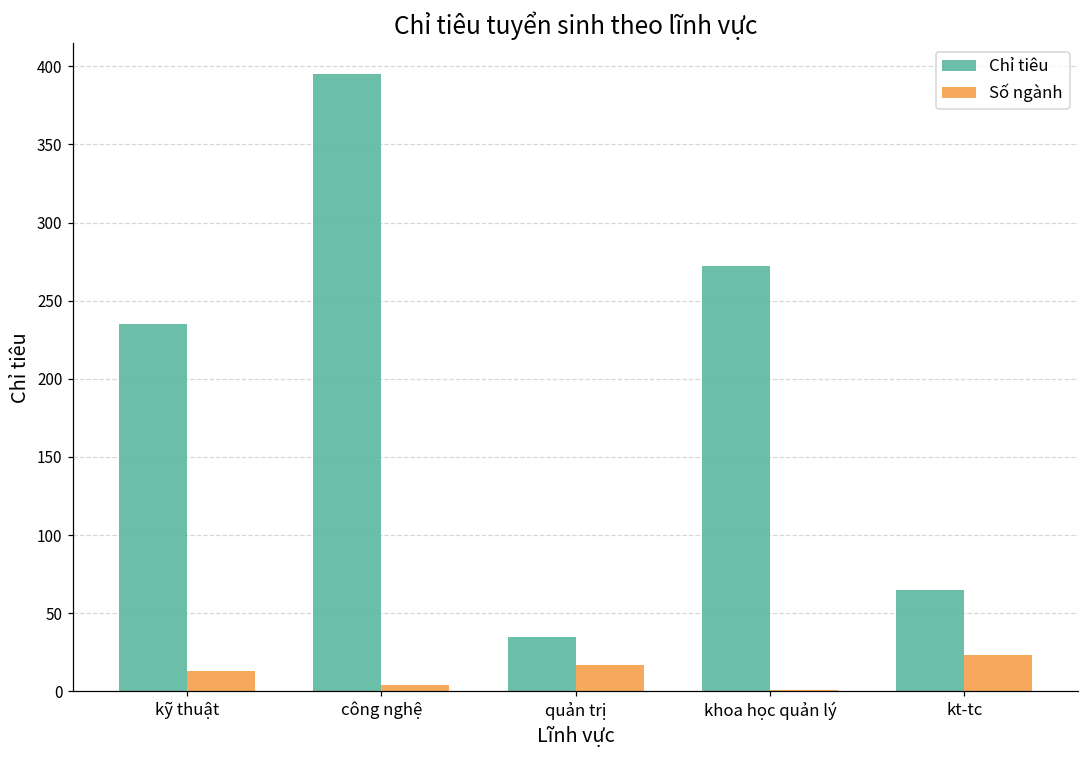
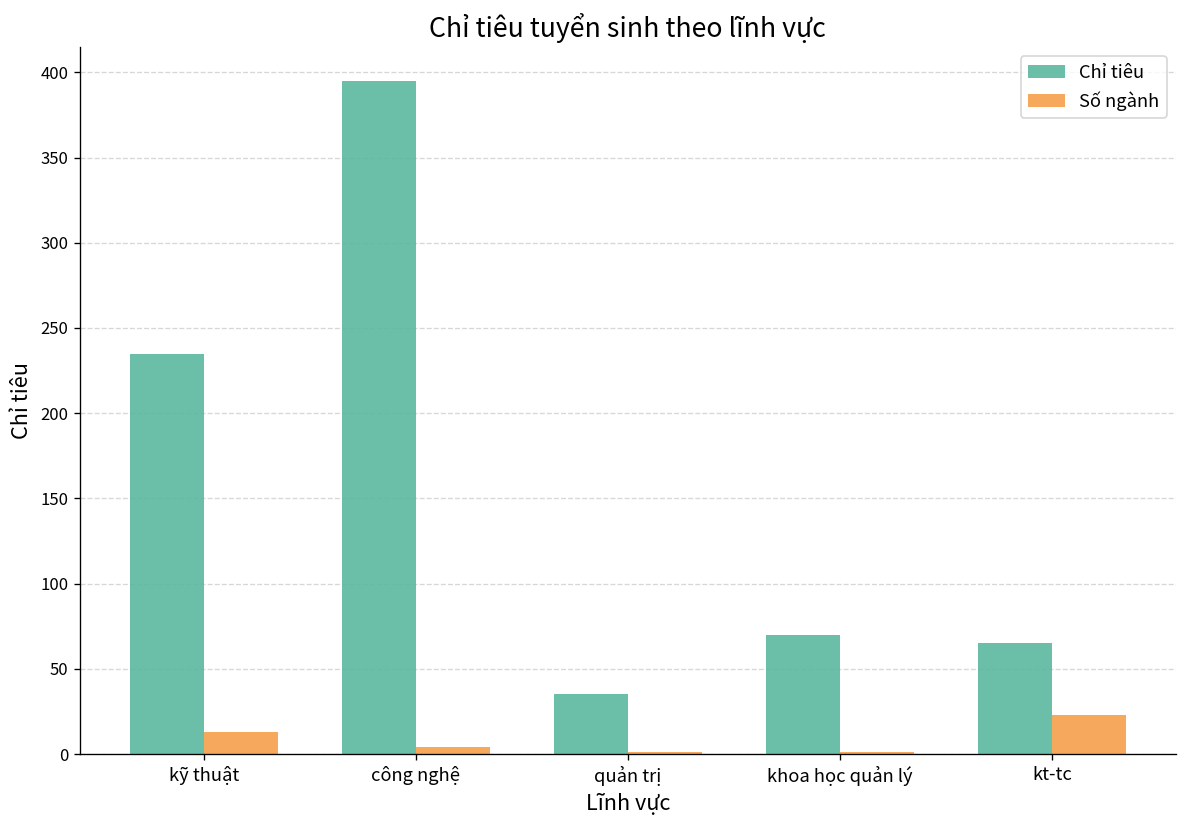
Số ngành, quản trị: 17 -> 1
Chỉ tiêu, khoa học quản lý: 272 -> 70
